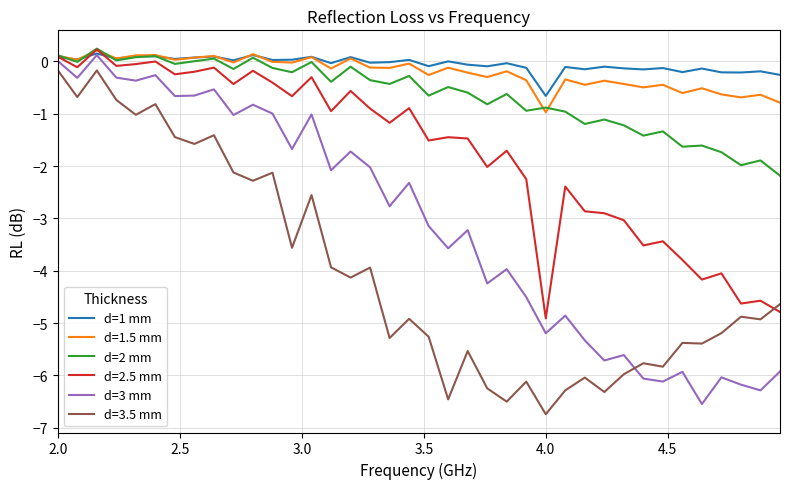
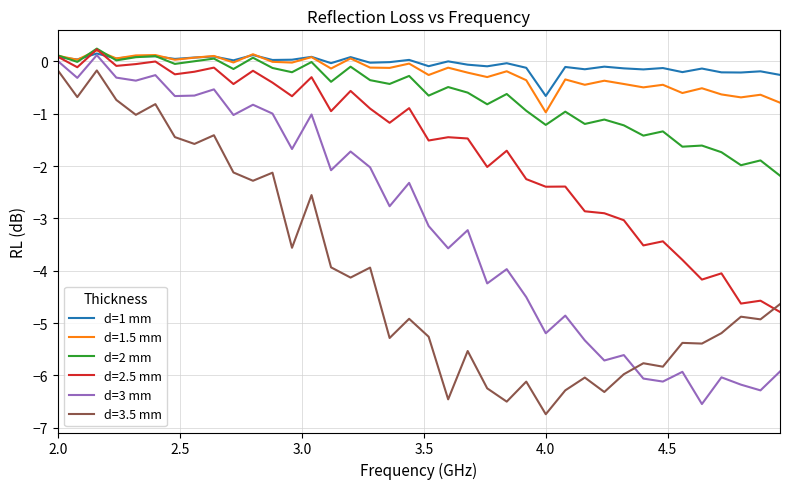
d=2 mm, 4.0: -0.9 -> -1.2
d=2.5 mm, 4.0: -4.9 -> -2.4
